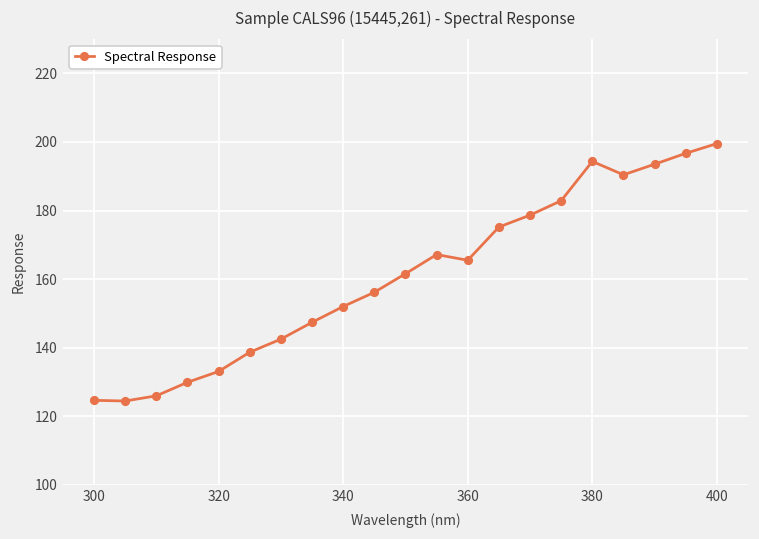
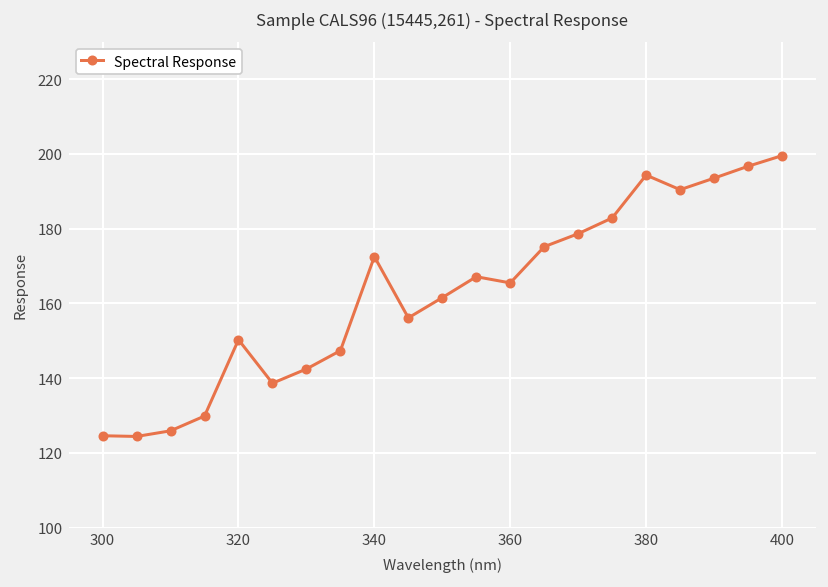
320: 133 -> 150
340: 152 -> 173
